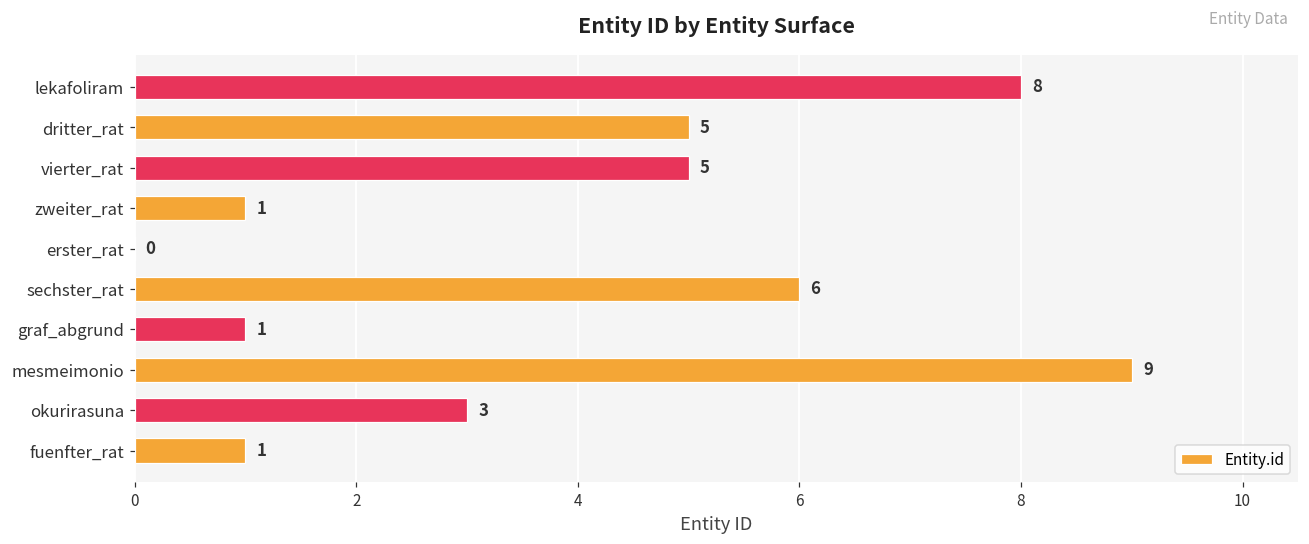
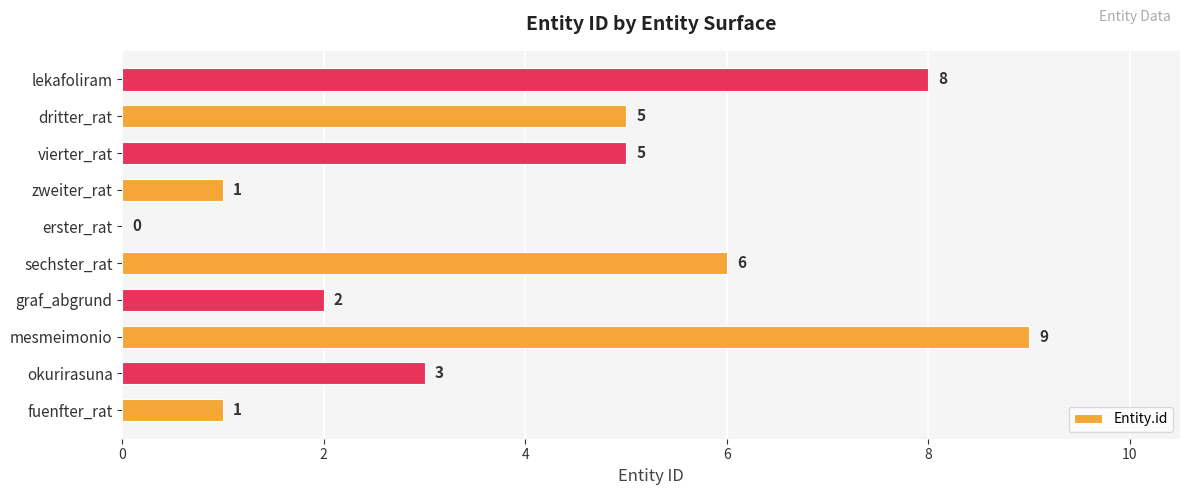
graf_abgrund: 1 -> 2
